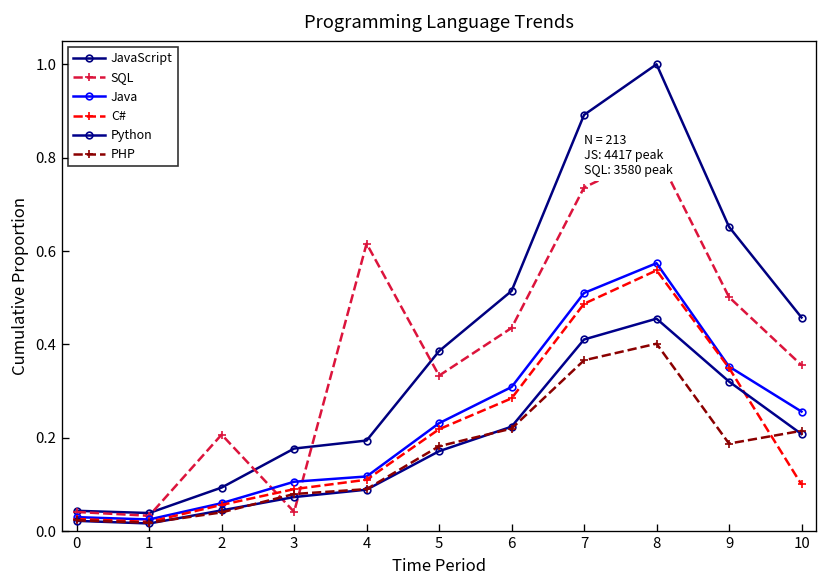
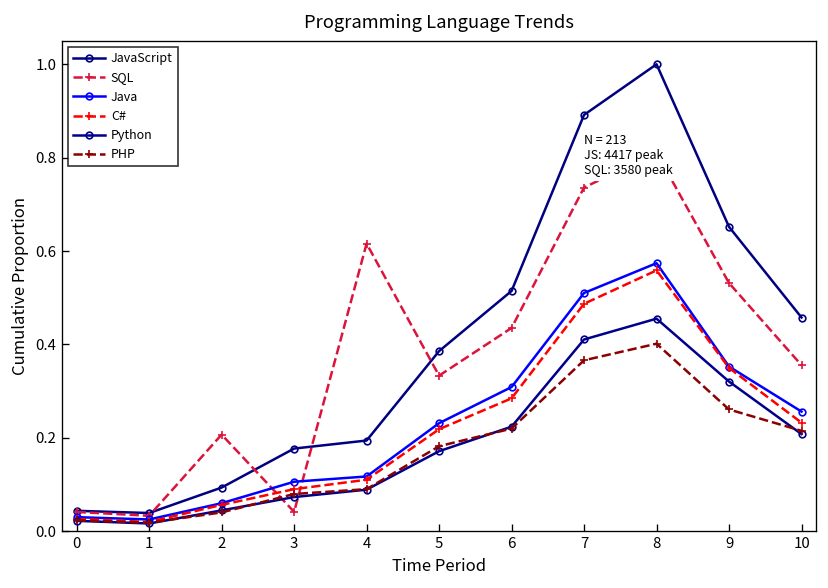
SQL, 9: 0.50 -> 0.53
PHP, 9: 0.19 -> 0.26
C#, 10: 0.10 -> 0.23
